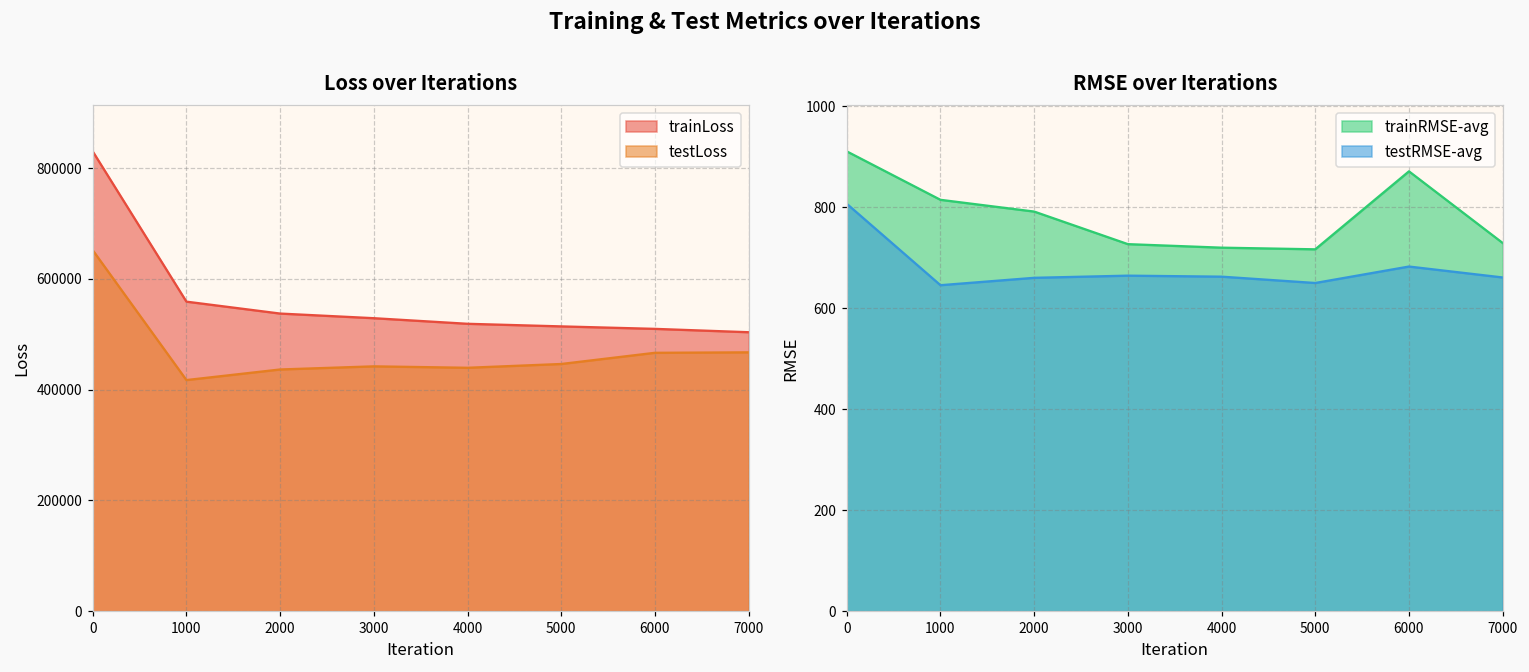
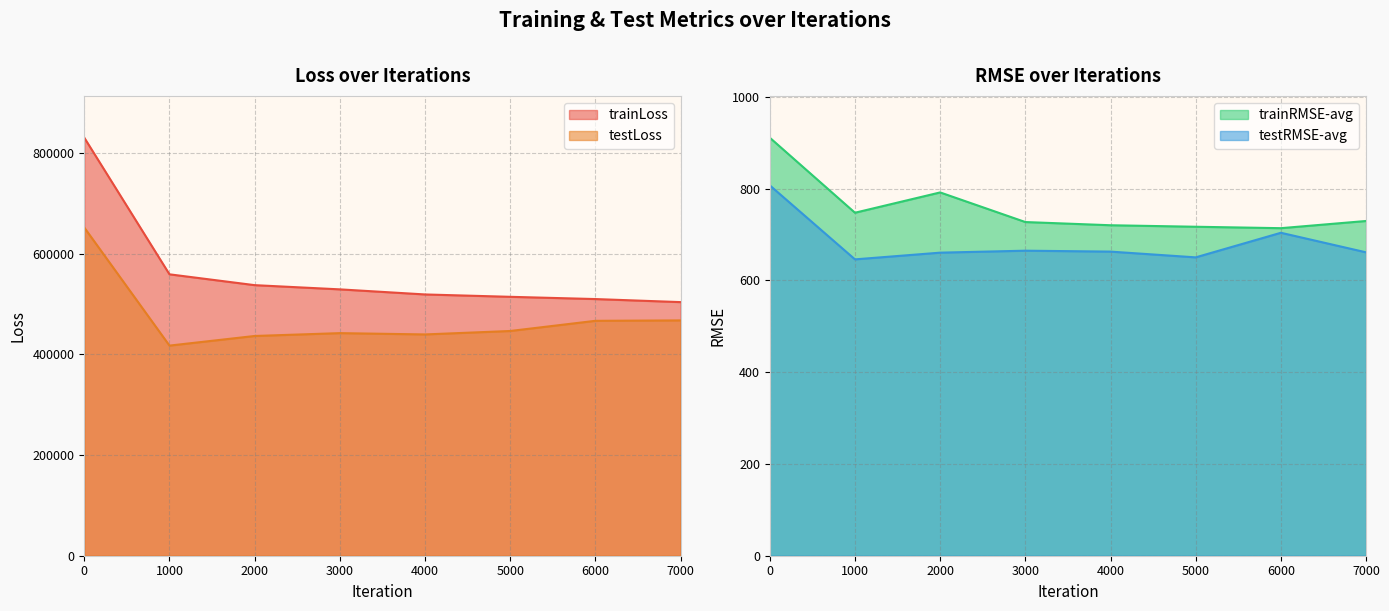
RMSE over Iterations, trainRMSE-avg, 1000: 820 -> 750
RMSE over Iterations, trainRMSE-avg, 6000: 870 -> 710
RMSE over Iterations, testRMSE-avg, 6000: 680 -> 700
